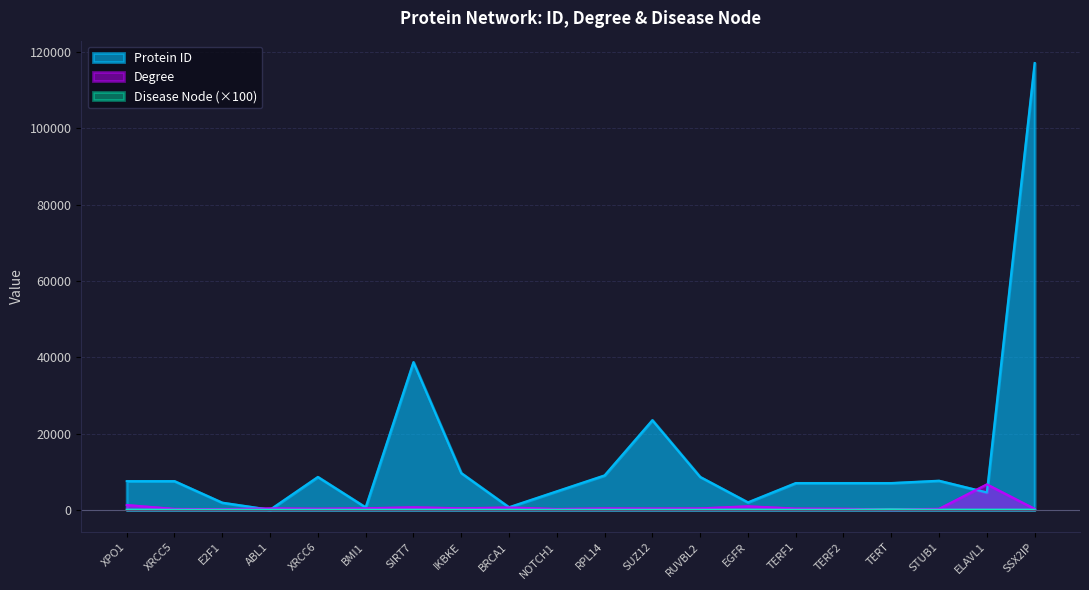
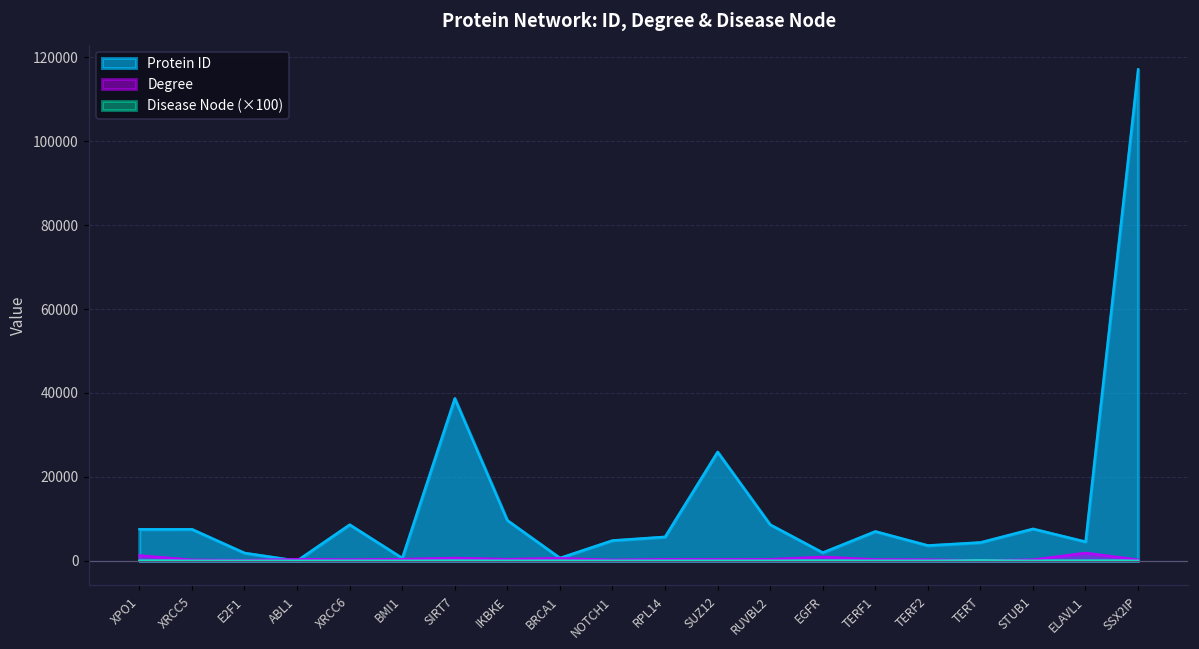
Protein ID, RPL14: 9000 -> 6000
Protein ID, SUZ12: 24000 -> 26000
Protein ID, TERF2: 7000 -> 4000
Protein ID, TERT: 7000 -> 4000
Degree, ELAVL1: 7000 -> 2000
